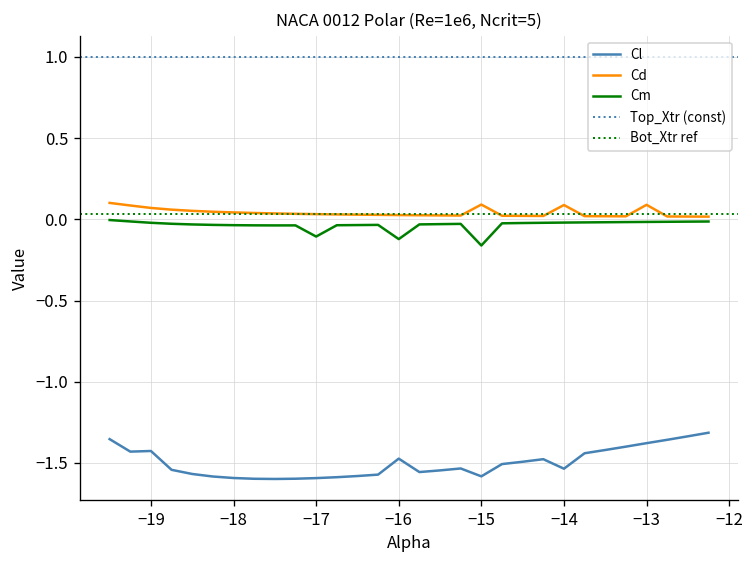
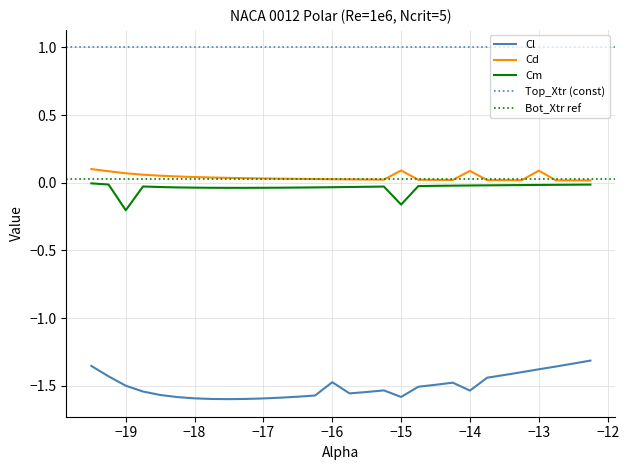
Cl, −19: -1.43 -> -1.50
Cm, −19: -0.02 -> -0.20
Cm, −17: -0.11 -> -0.04
Cm, −16: -0.12 -> -0.03
